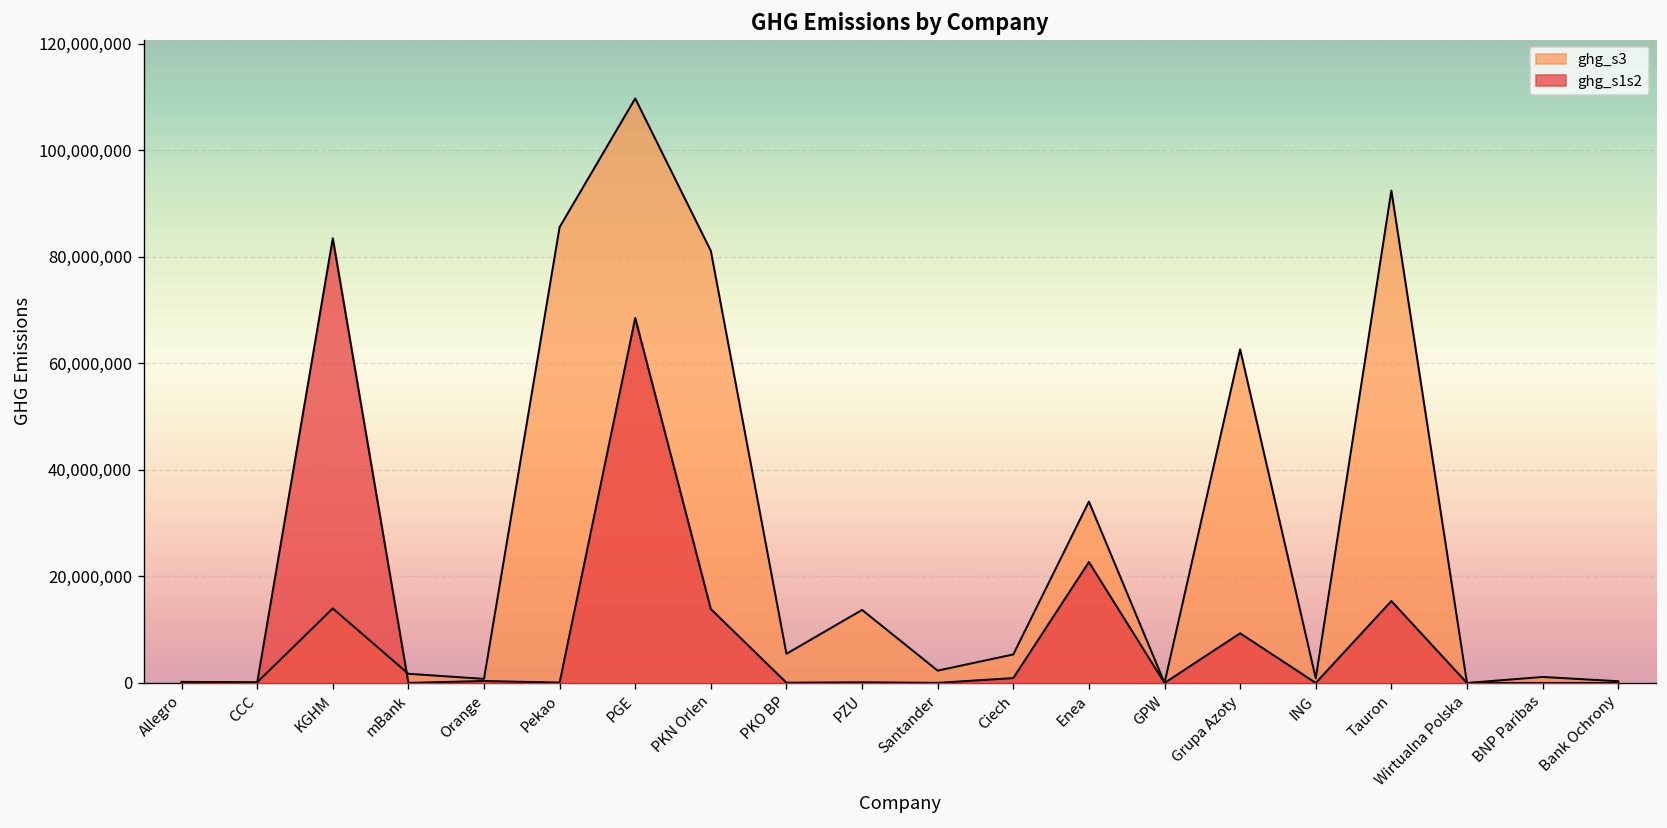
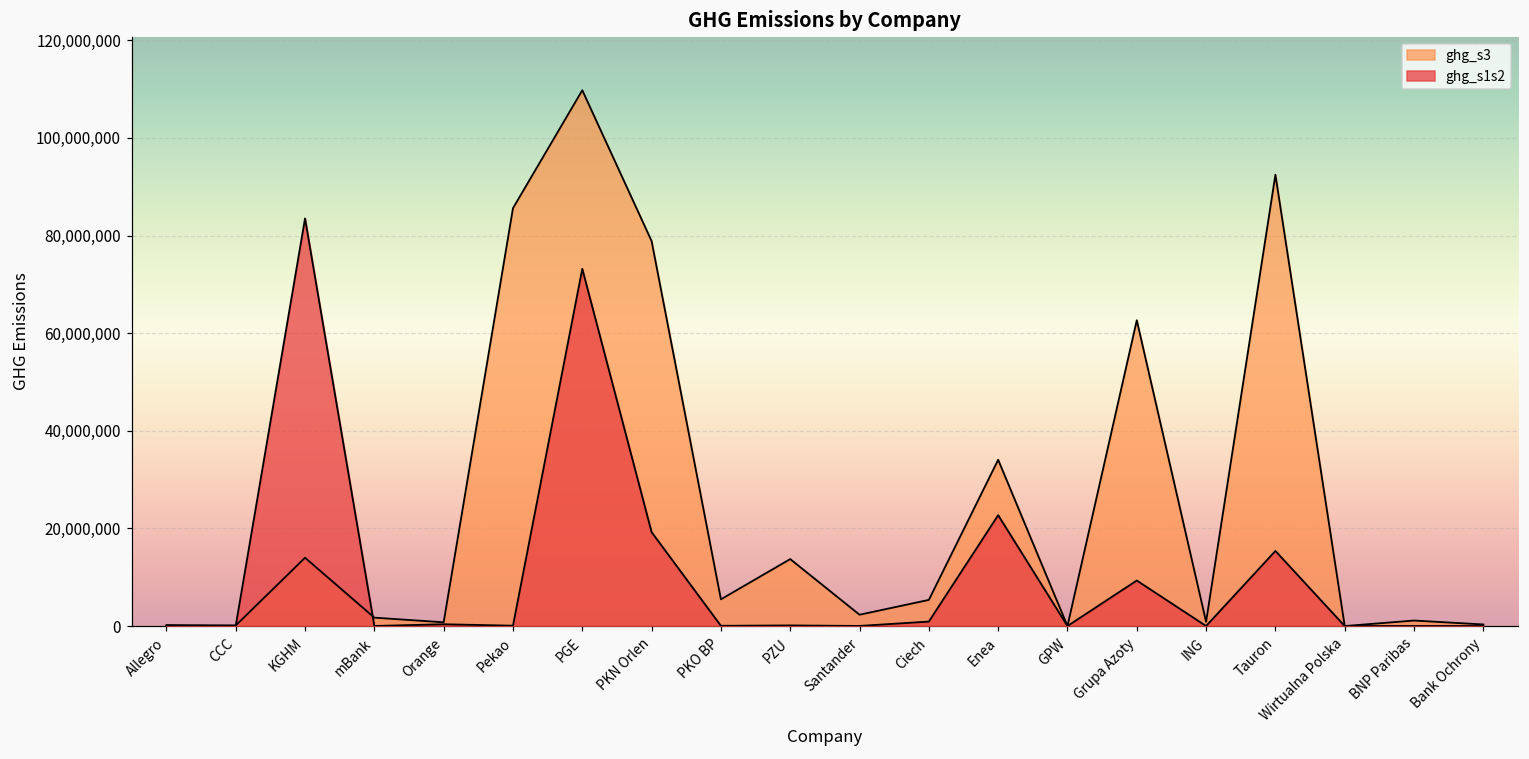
ghg_s1s2, PGE: 69,000,000 -> 73,000,000
ghg_s3, PKN Orlen: 81,000,000 -> 79,000,000
ghg_s1s2, PKN Orlen: 14,000,000 -> 19,000,000
